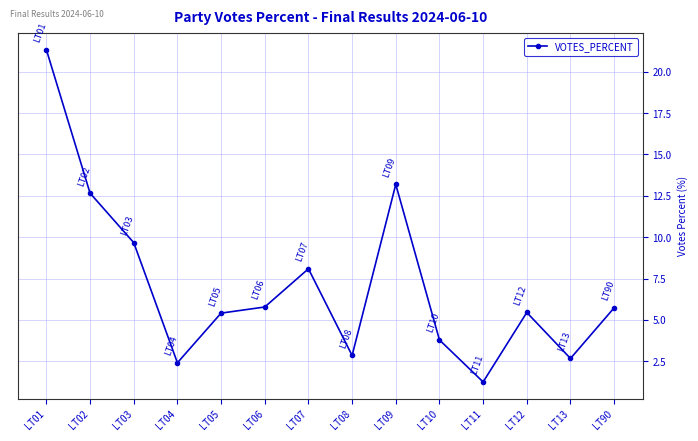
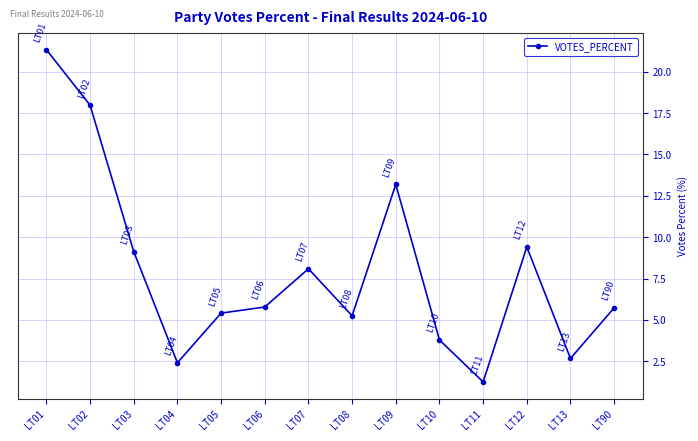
LT02: 12.7 -> 18.0
LT03: 9.7 -> 9.1
LT08: 2.9 -> 5.3
LT12: 5.5 -> 9.4
